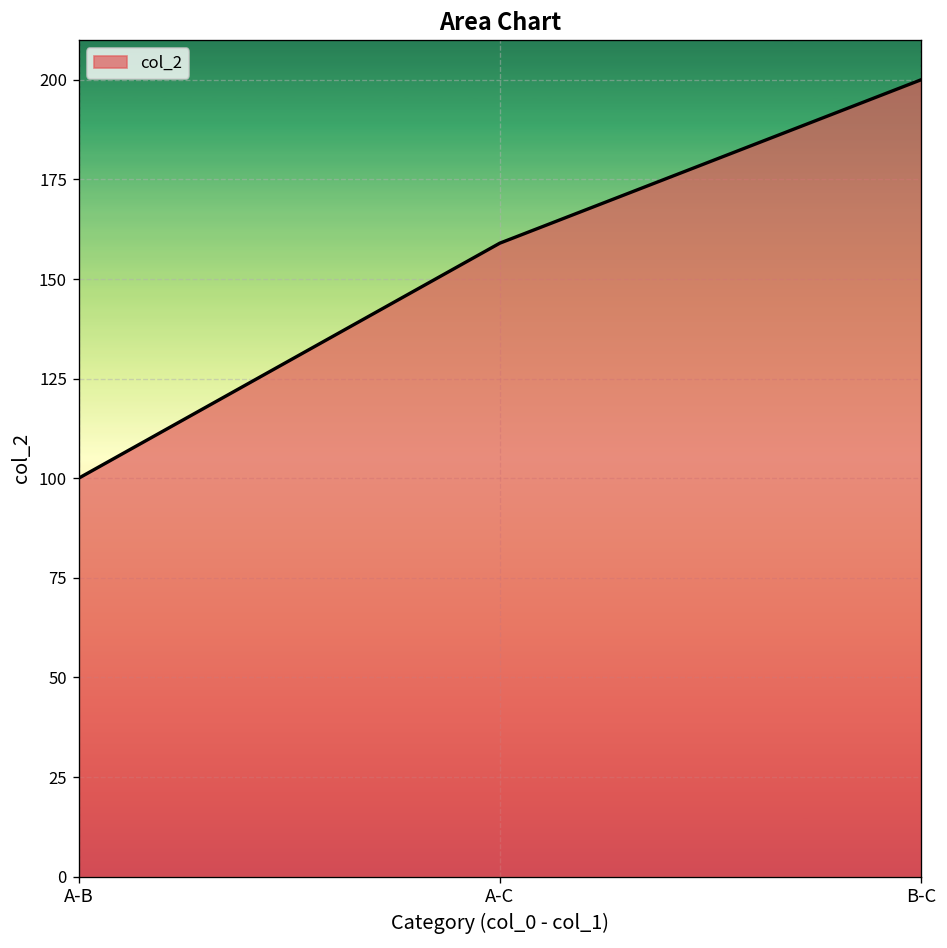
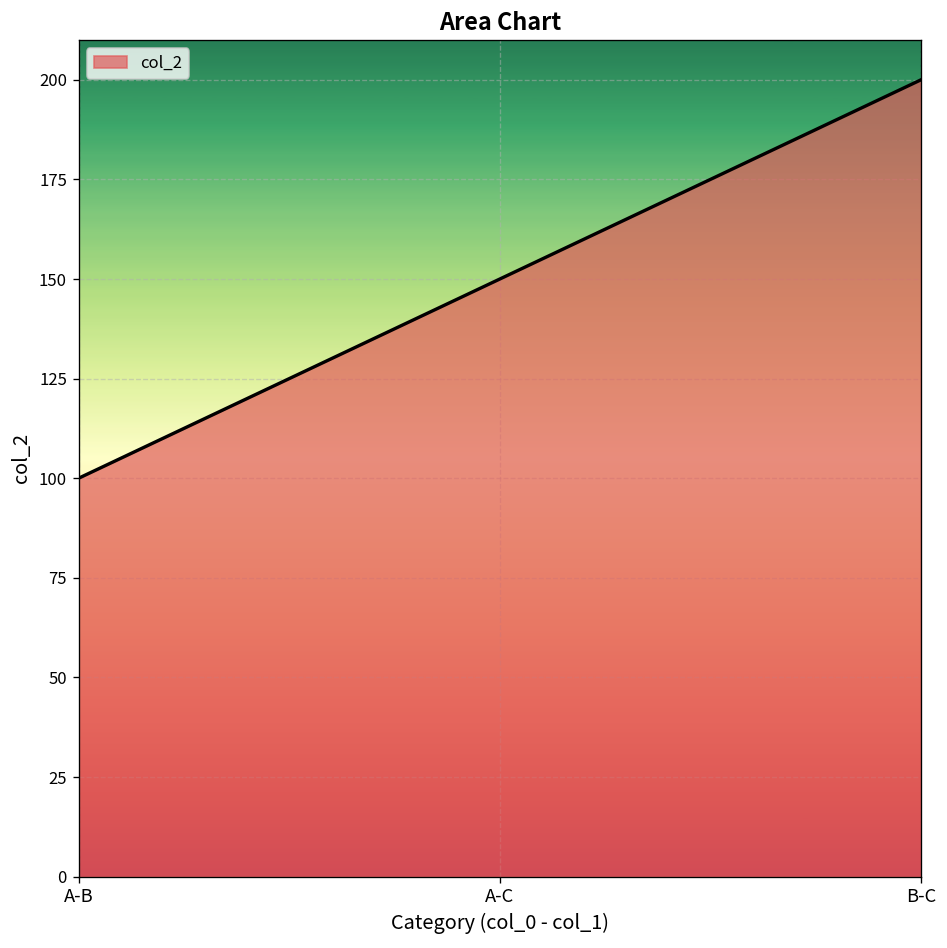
A-C: 159 -> 150
